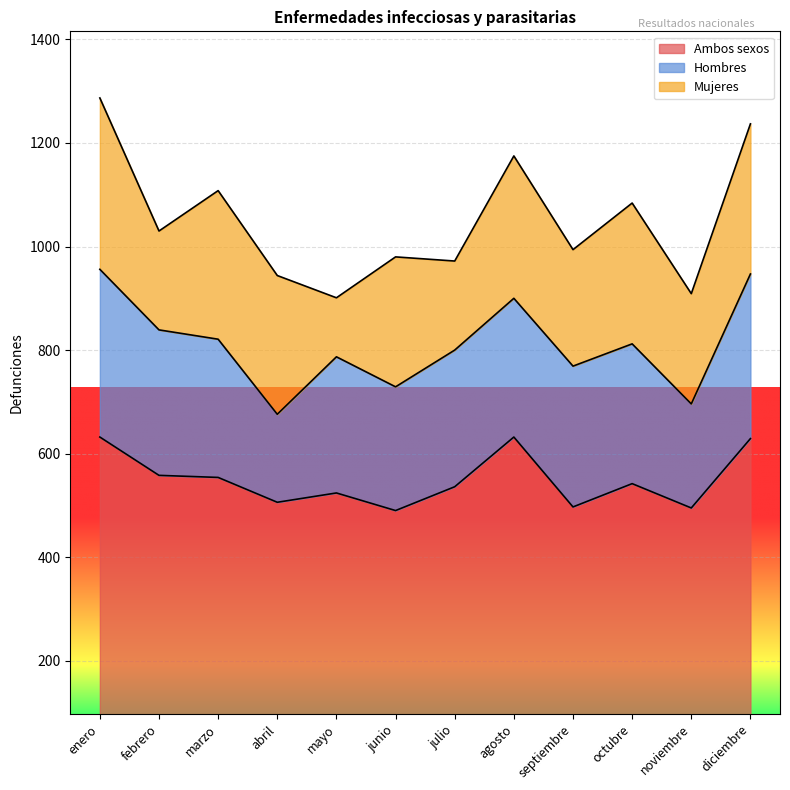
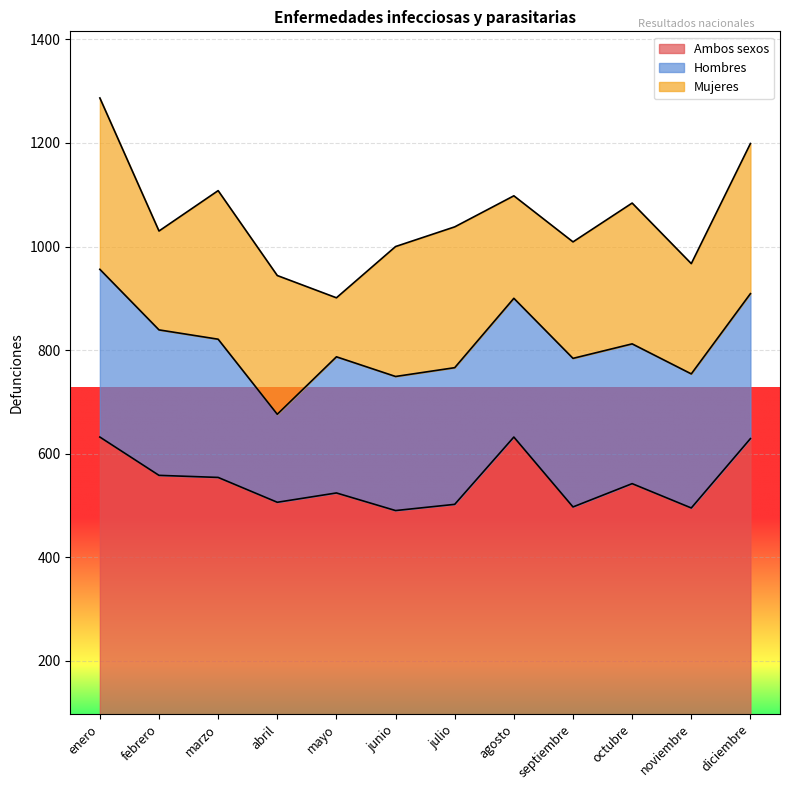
Hombres, junio: 240 -> 260
Ambos sexos, julio: 540 -> 500
Mujeres, julio: 170 -> 270
Mujeres, agosto: 280 -> 200
Hombres, septiembre: 270 -> 290
Hombres, noviembre: 200 -> 260
Hombres, diciembre: 320 -> 280
